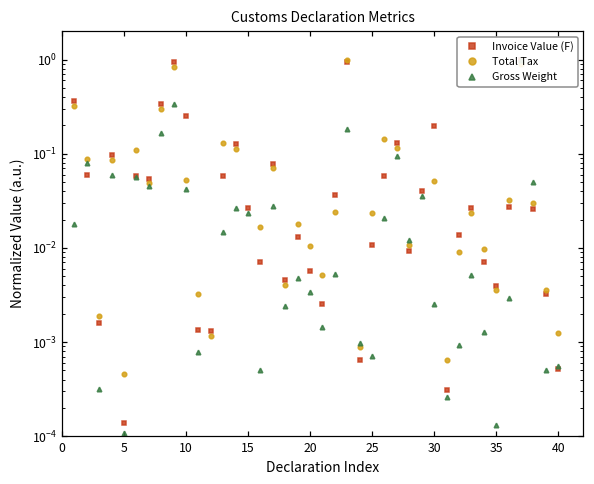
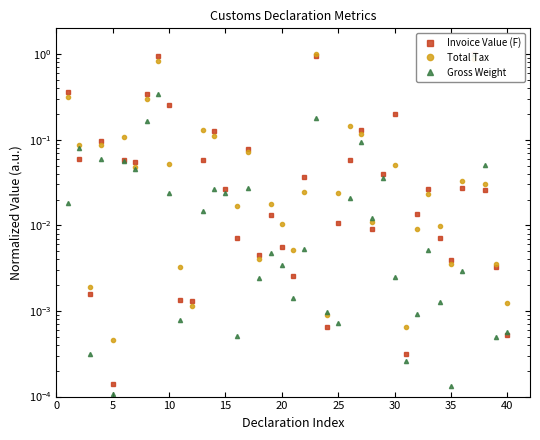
Gross Weight, 10: 0.04 -> 0.024
